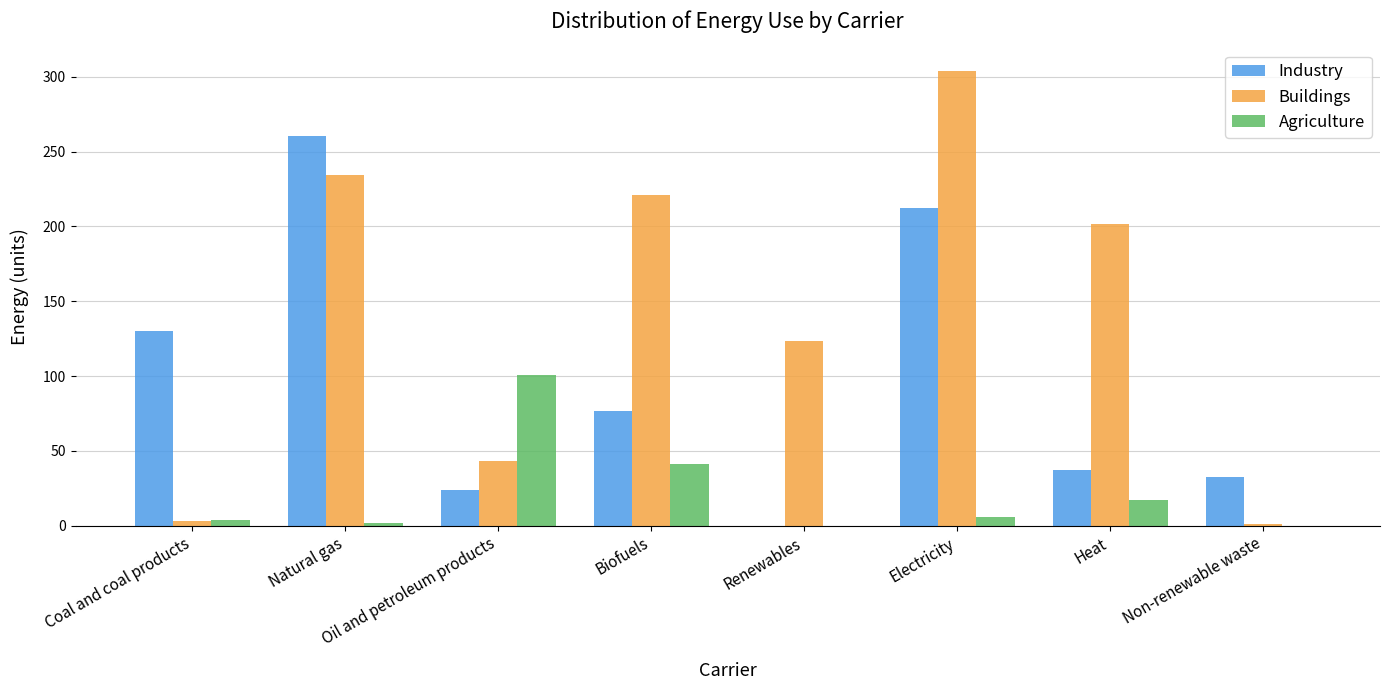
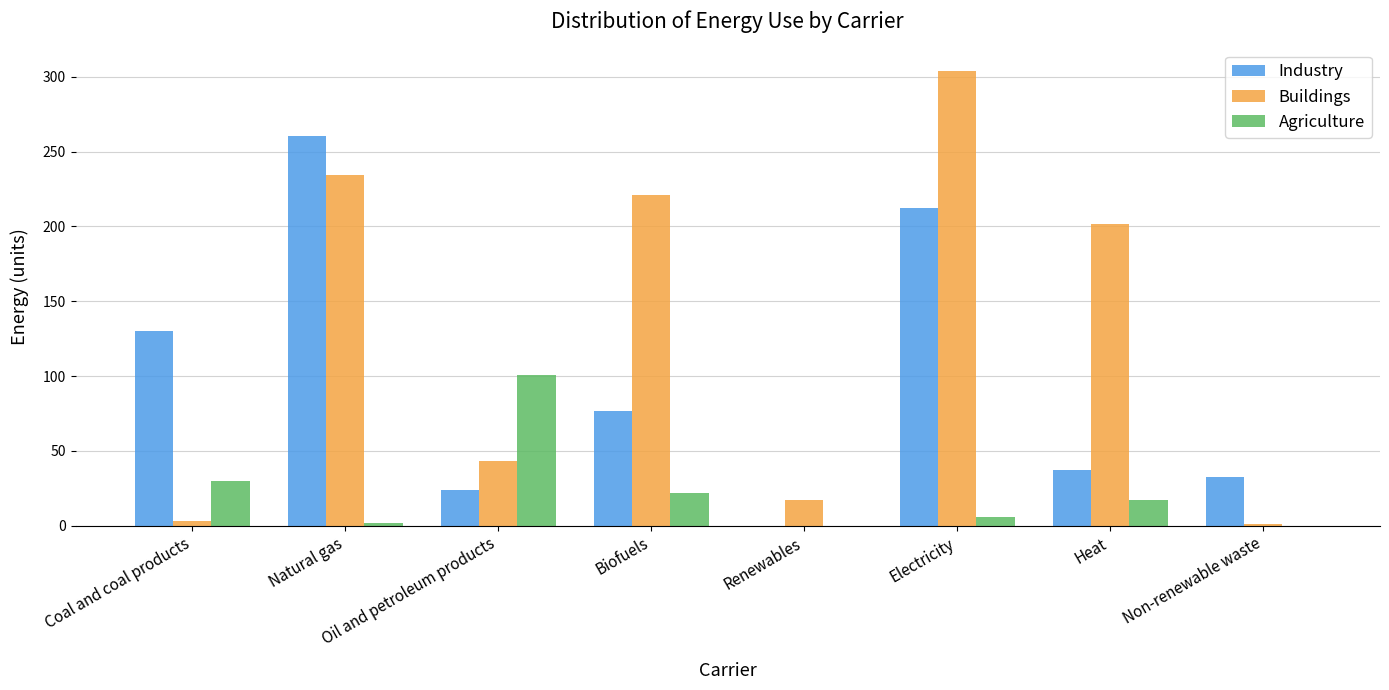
Agriculture, Coal and coal products: 4 -> 30
Agriculture, Biofuels: 41 -> 22
Buildings, Renewables: 123 -> 17
